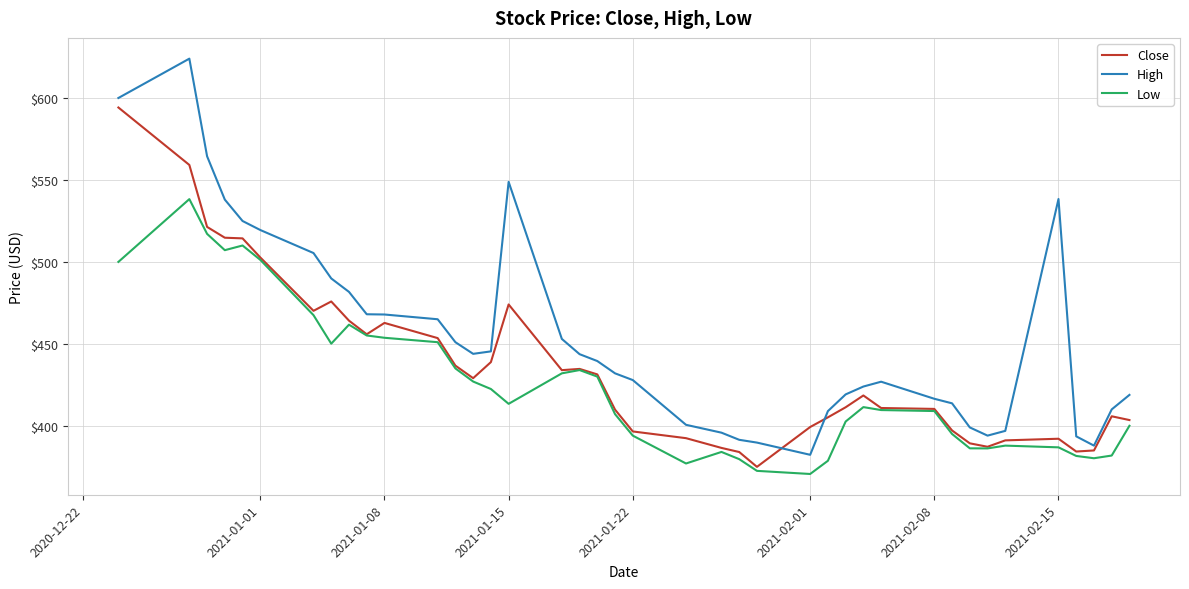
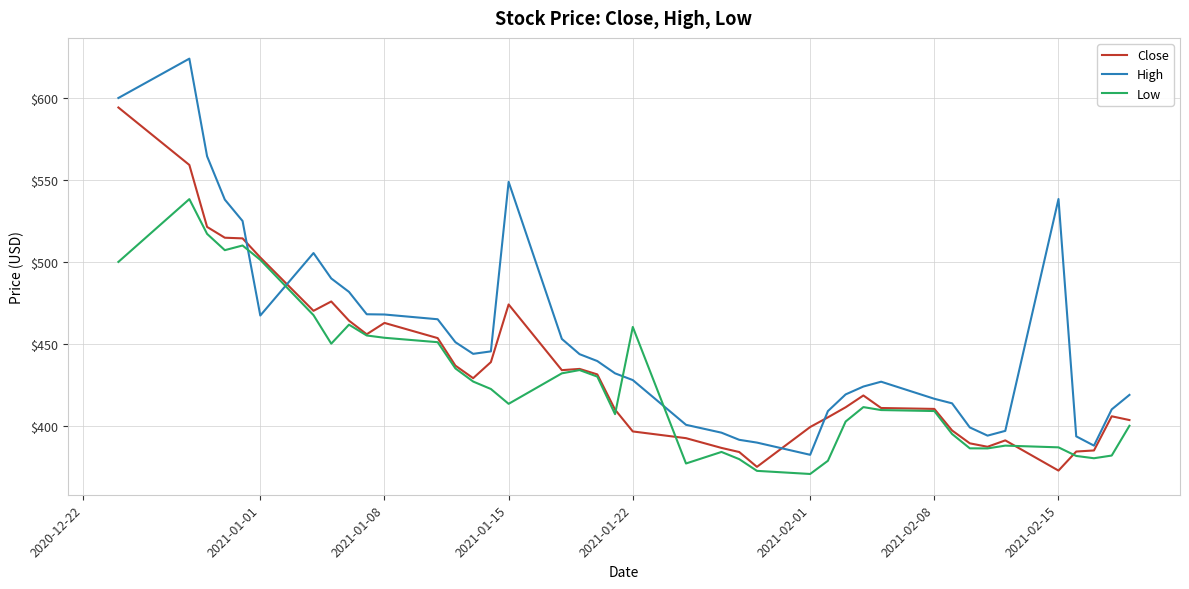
High, 2021-01-01: $519 -> $467
Low, 2021-01-22: $394 -> $460
Close, 2021-02-15: $392 -> $373
